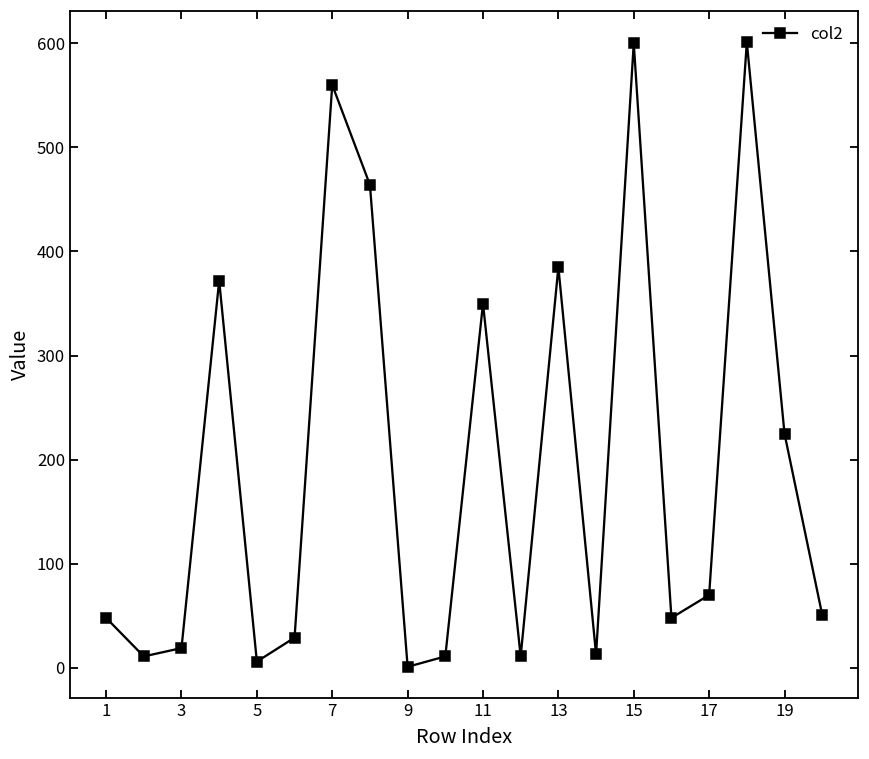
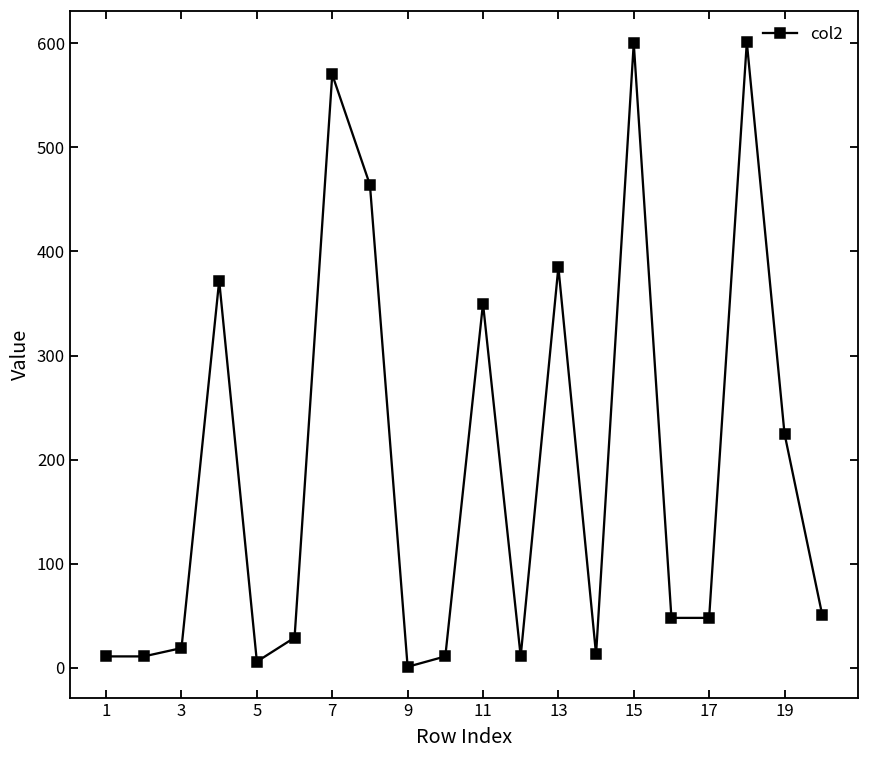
1: 50 -> 10
7: 560 -> 570
17: 70 -> 50
